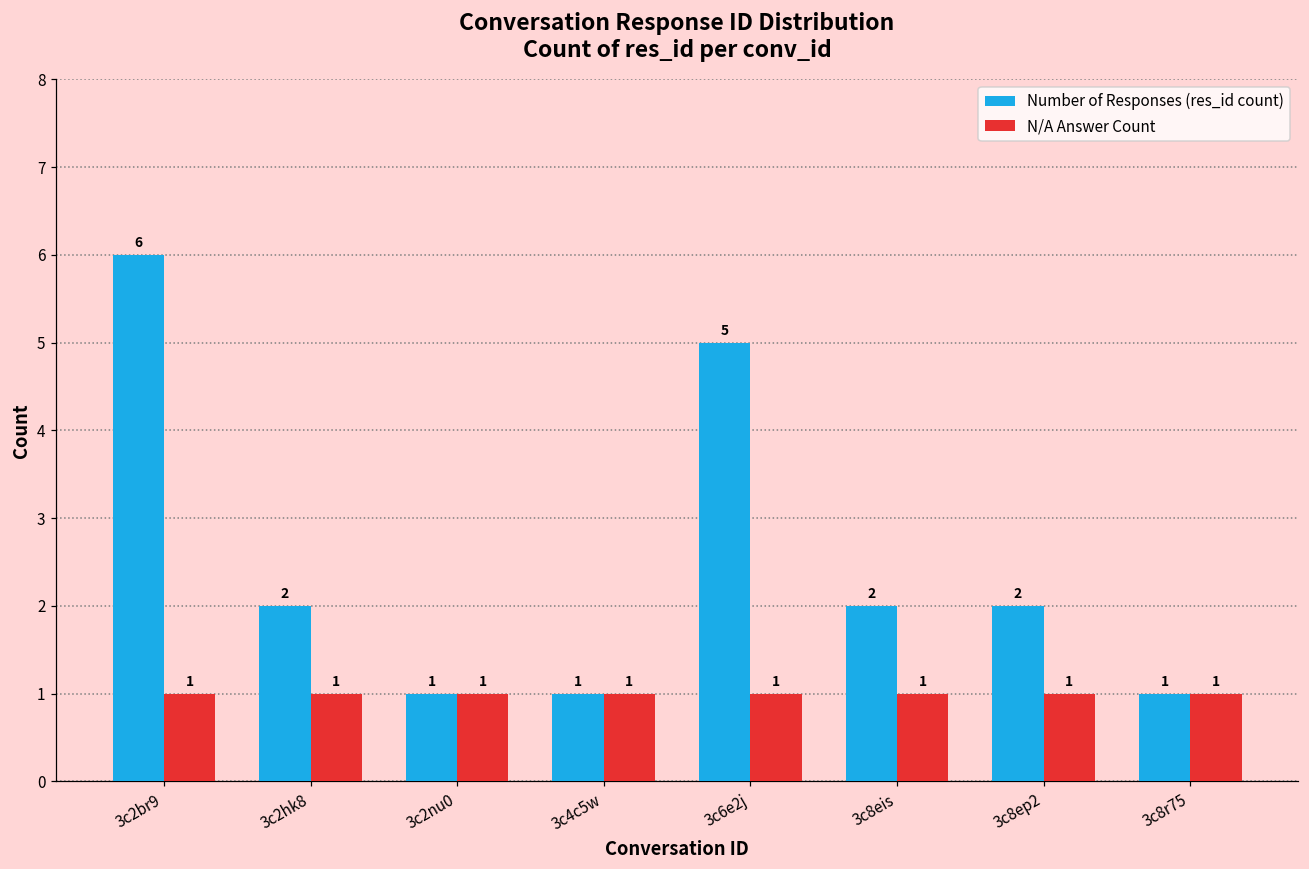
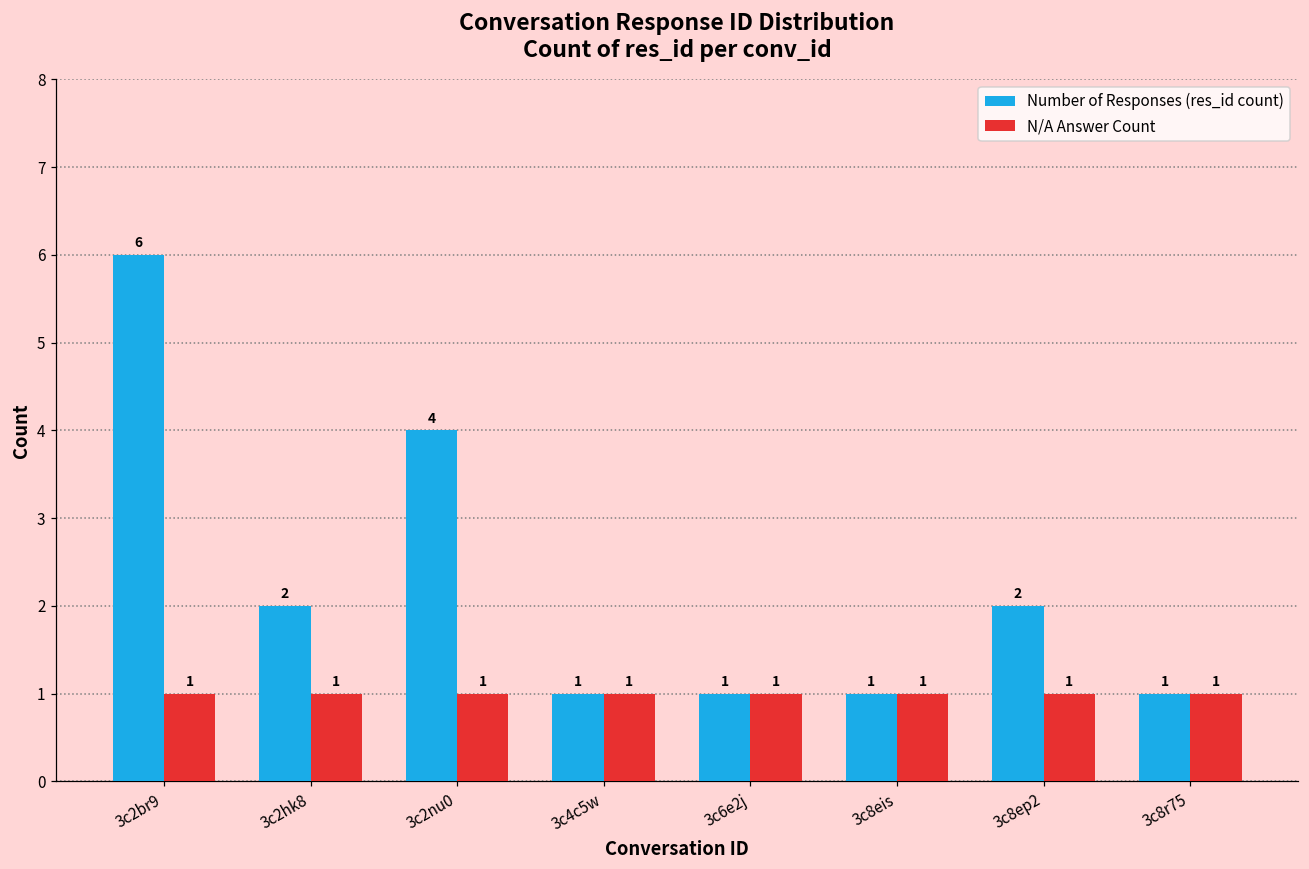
Number of Responses (res_id count), 3c2nu0: 1 -> 4
Number of Responses (res_id count), 3c6e2j: 5 -> 1
Number of Responses (res_id count), 3c8eis: 2 -> 1
